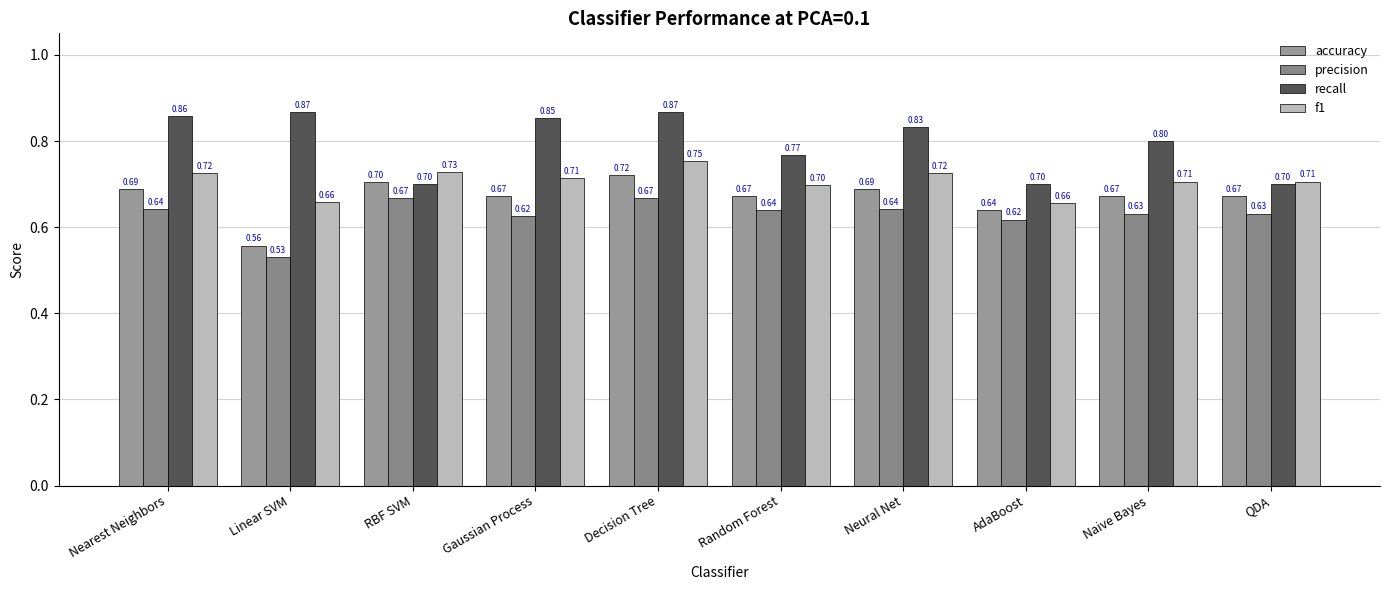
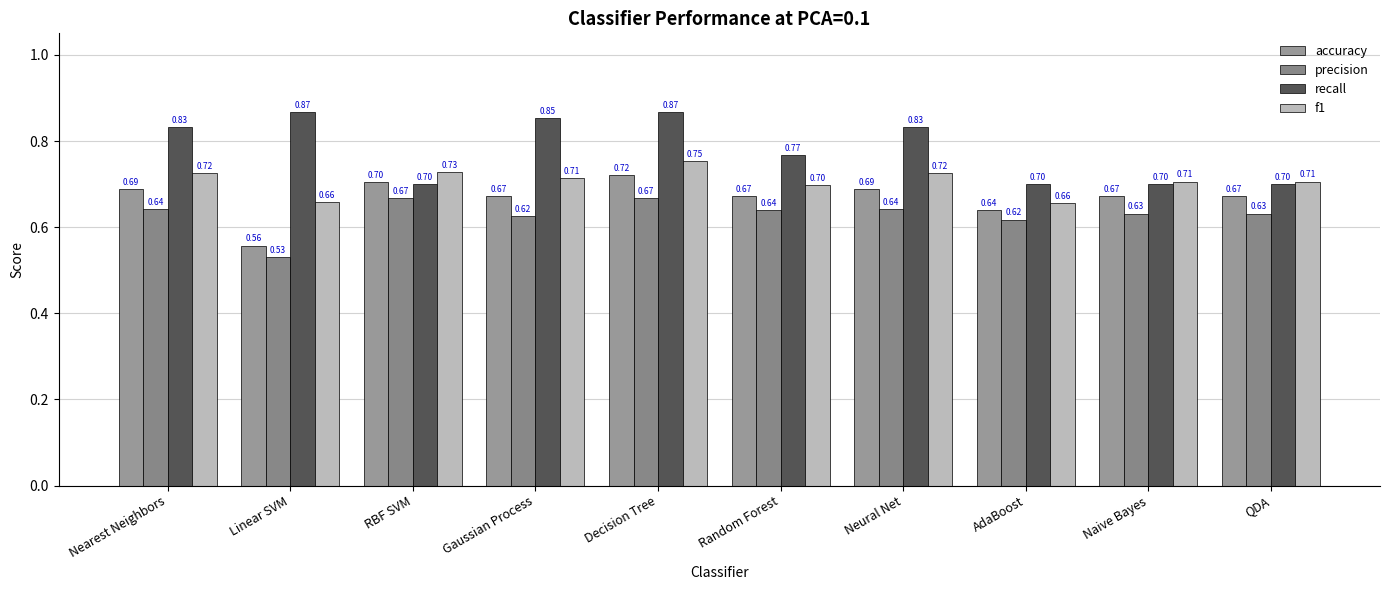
recall, Nearest Neighbors: 0.86 -> 0.83
recall, Naive Bayes: 0.80 -> 0.70
